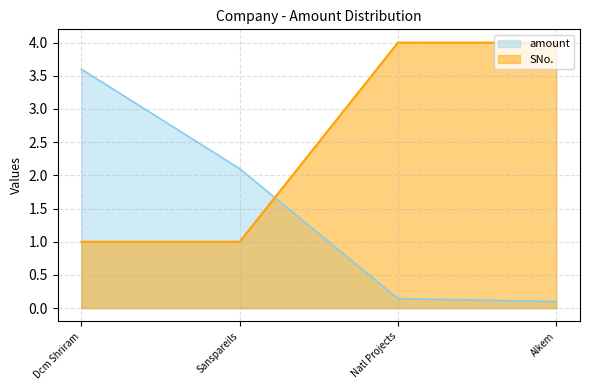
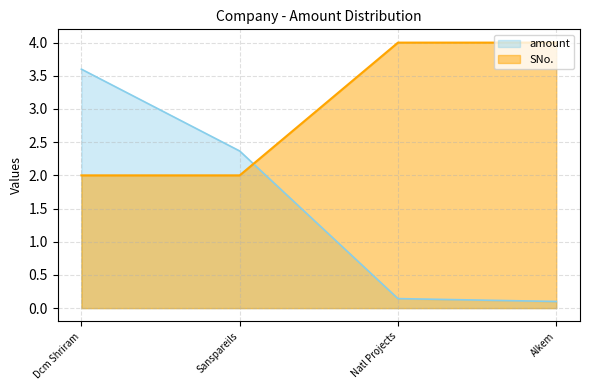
SNo., Dcm Shriram: 1 -> 2
amount, Sanspareils: 2.1 -> 2.4
SNo., Sanspareils: 1 -> 2
